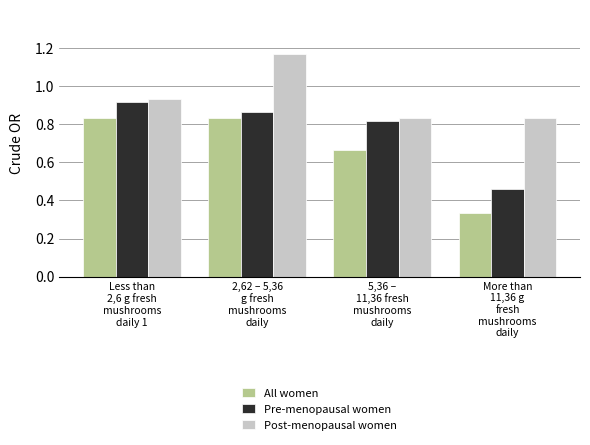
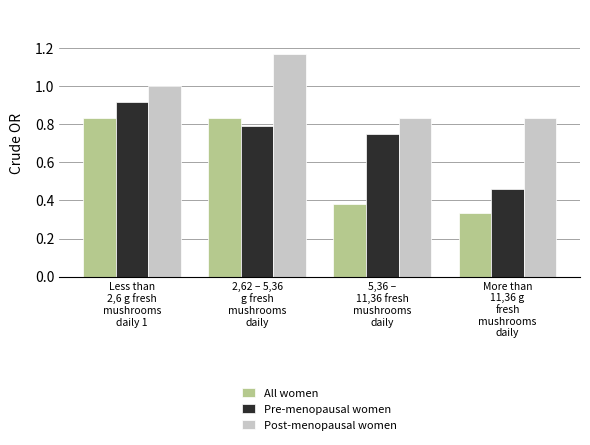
Post-menopausal women, Less than 2,6 g fresh mushrooms daily 1: 0.93 -> 1.00
Pre-menopausal women, 2,62 – 5,36 g fresh mushrooms daily: 0.87 -> 0.79
All women, 5,36 – 11,36 fresh mushrooms daily: 0.67 -> 0.38
Pre-menopausal women, 5,36 – 11,36 fresh mushrooms daily: 0.82 -> 0.75
